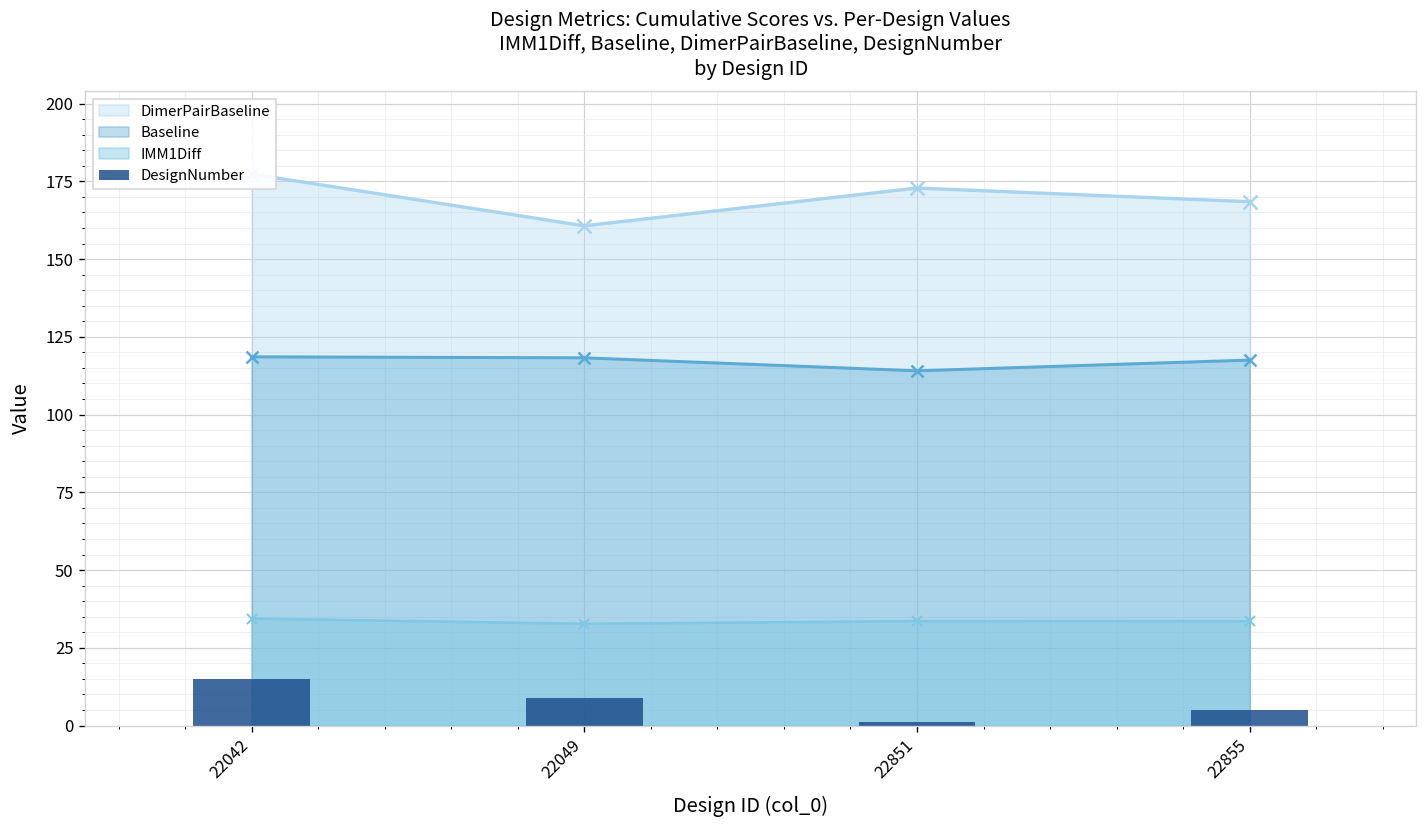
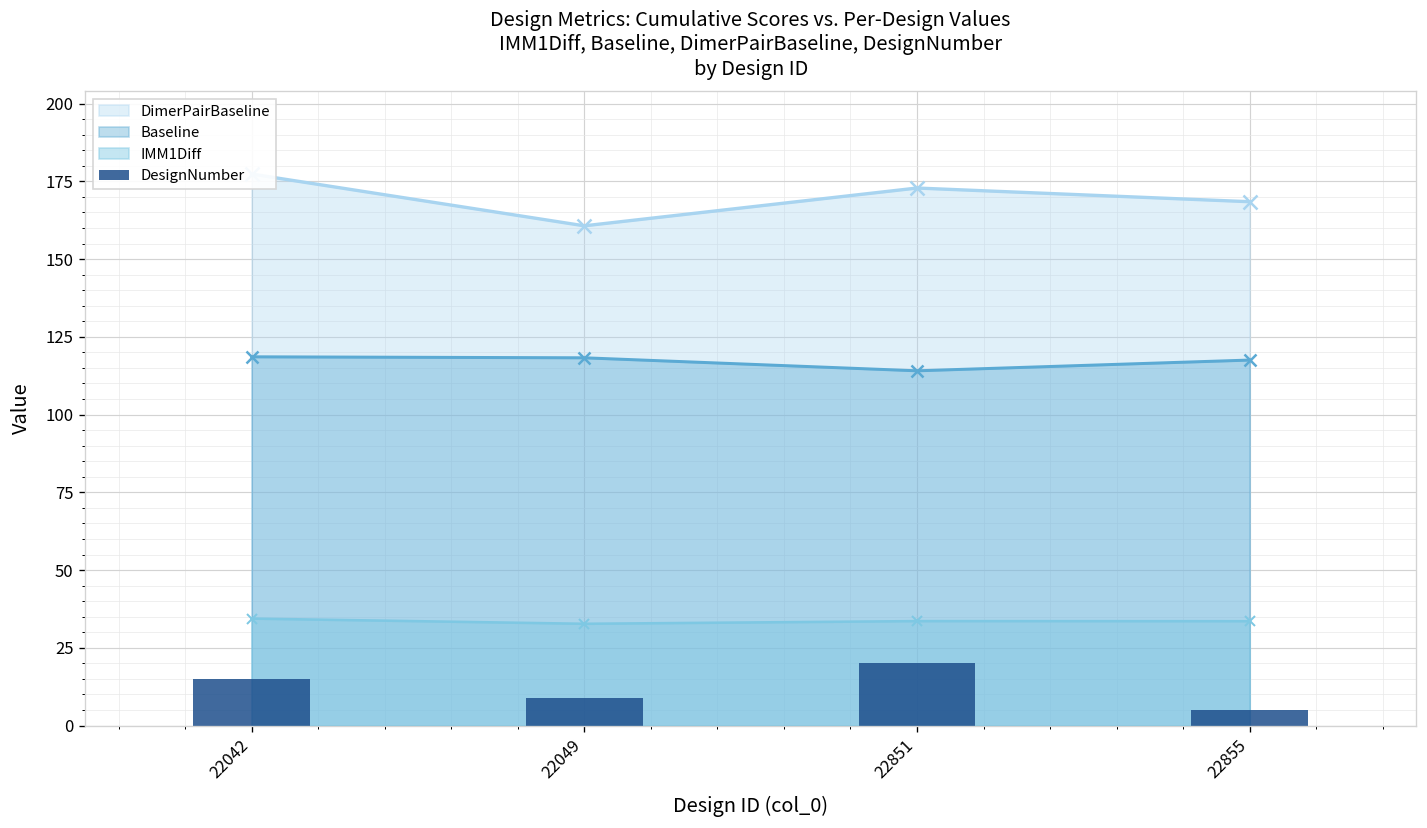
DesignNumber, 22851: 1 -> 20
